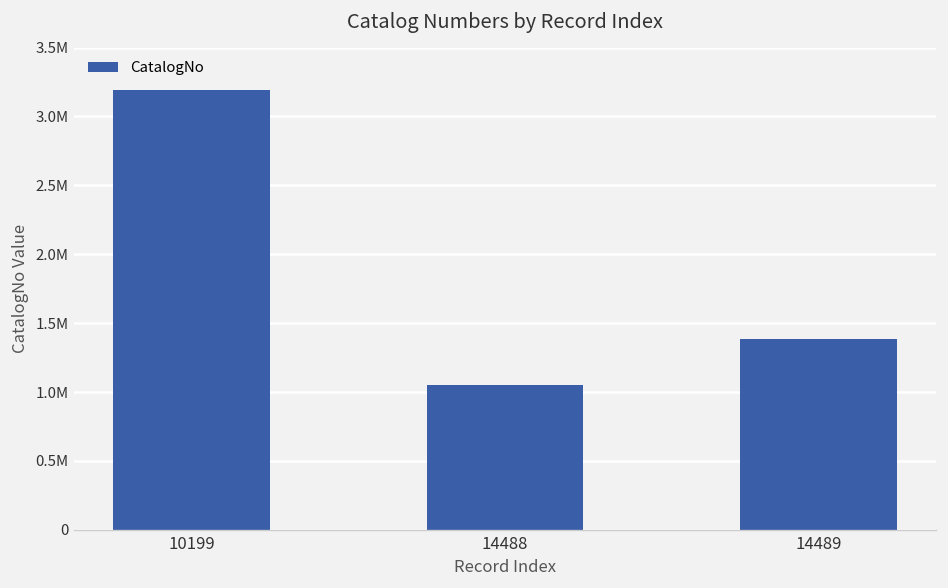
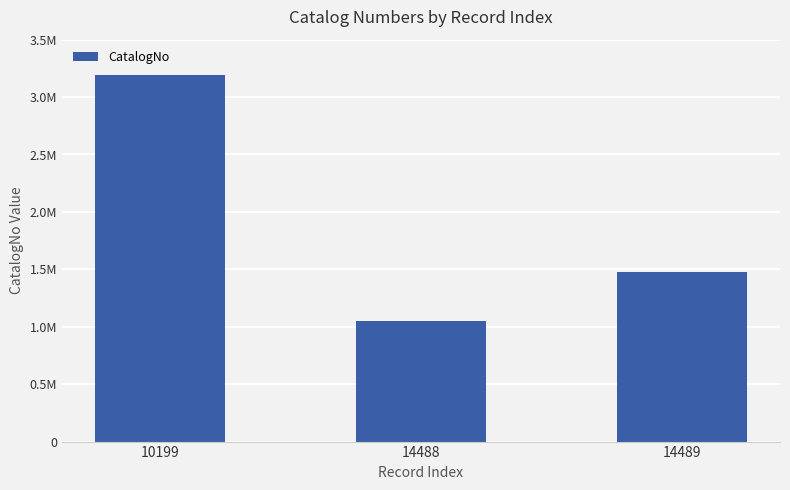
14489: 1390000 -> 1470000
